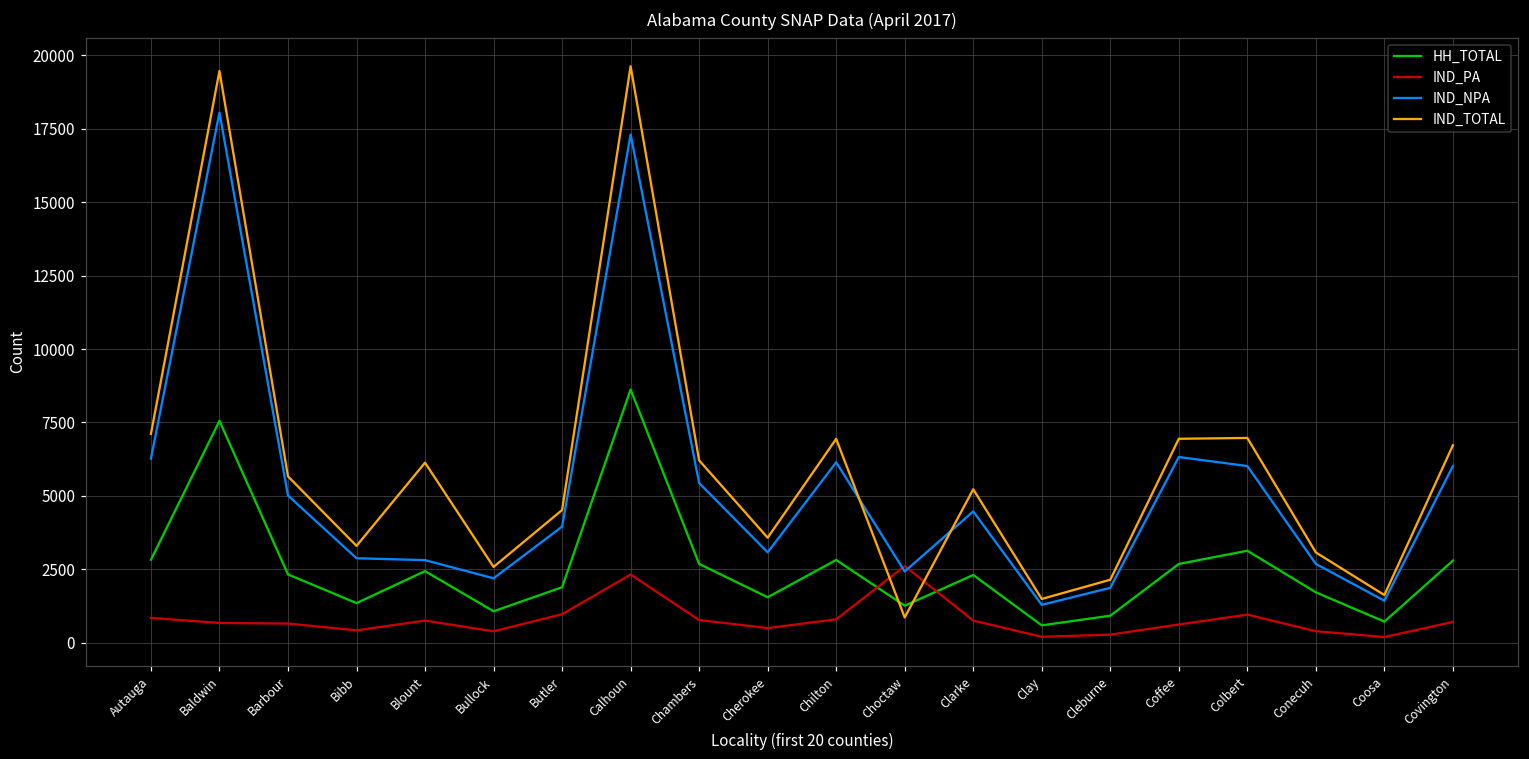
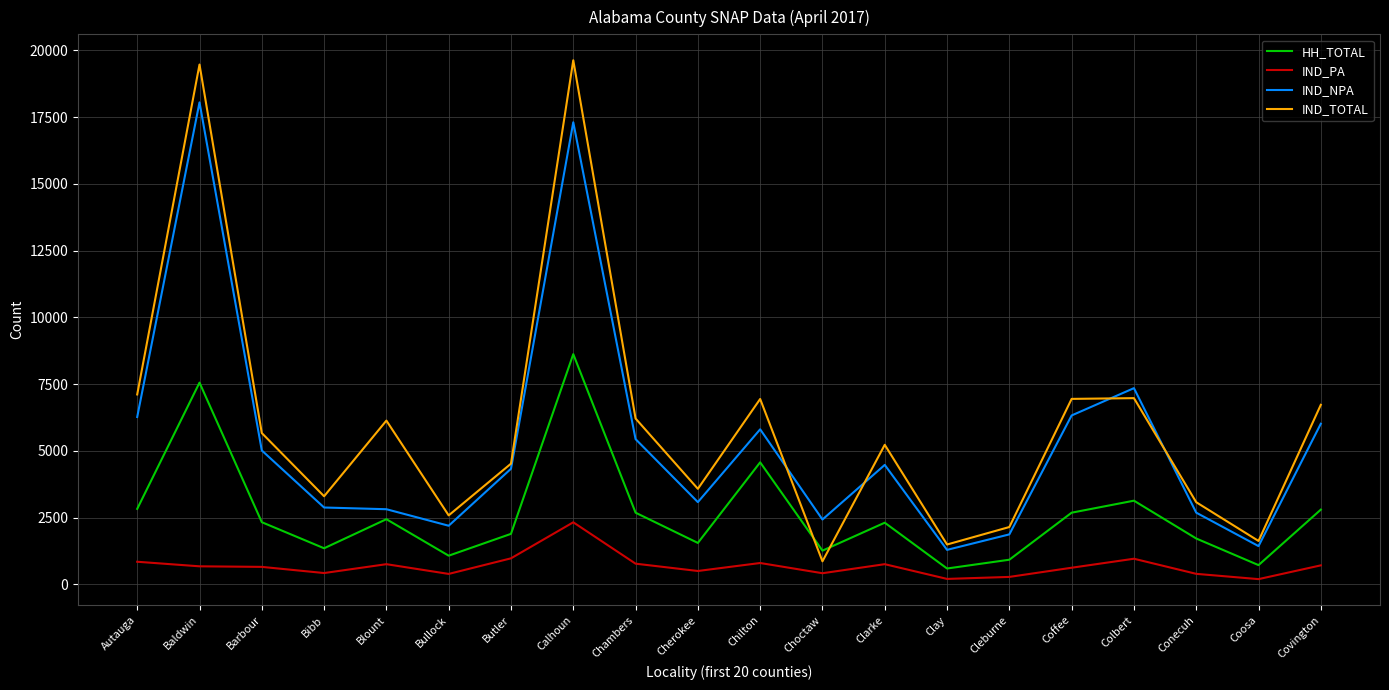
IND_NPA, Butler: 4000 -> 4300
HH_TOTAL, Chilton: 2800 -> 4600
IND_NPA, Chilton: 6100 -> 5800
IND_PA, Choctaw: 2600 -> 400
IND_NPA, Colbert: 6000 -> 7300
